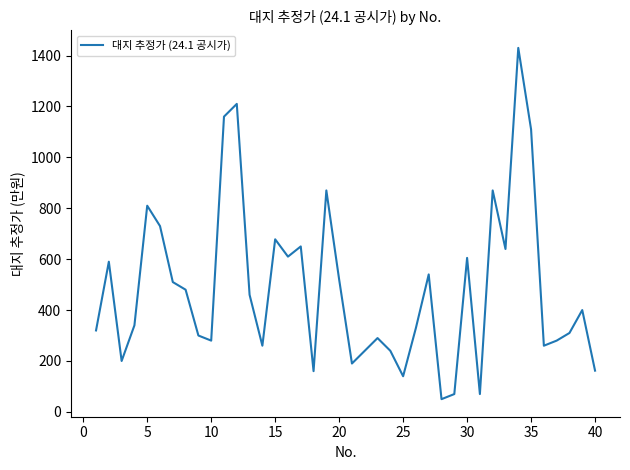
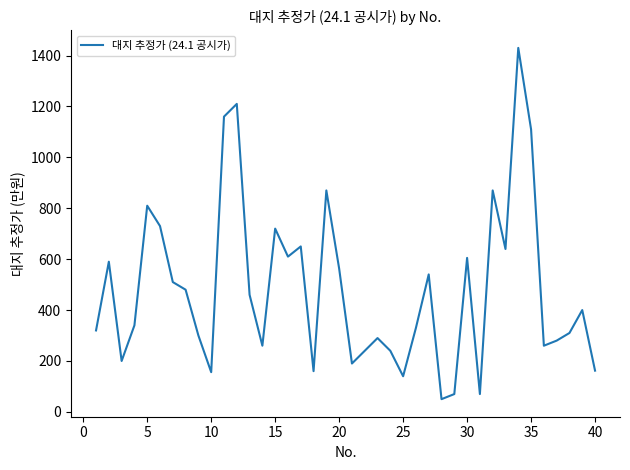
10: 280 -> 160
15: 680 -> 720
20: 520 -> 560
